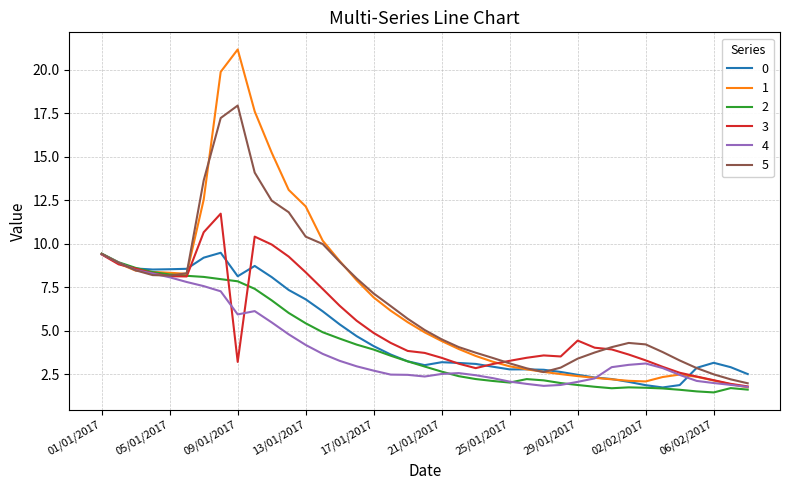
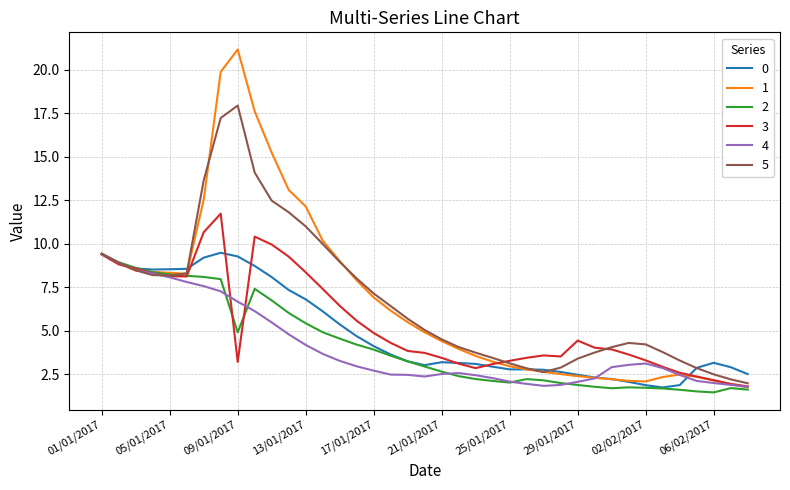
0, 09/01/2017: 8.1 -> 9.3
2, 09/01/2017: 7.8 -> 4.9
4, 09/01/2017: 5.9 -> 6.7
5, 13/01/2017: 10.4 -> 11.0
